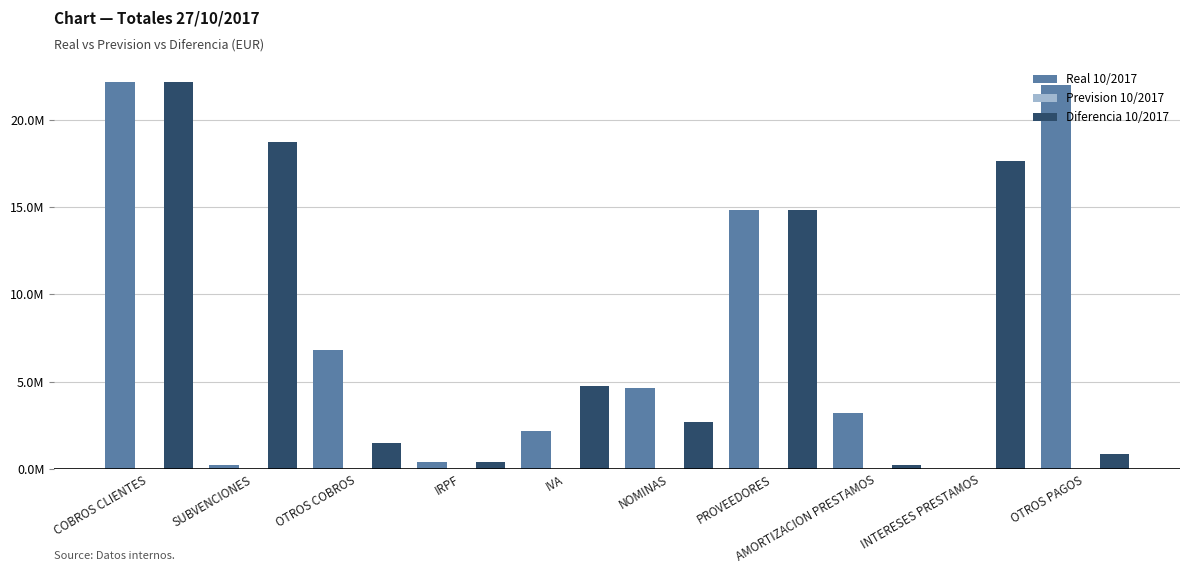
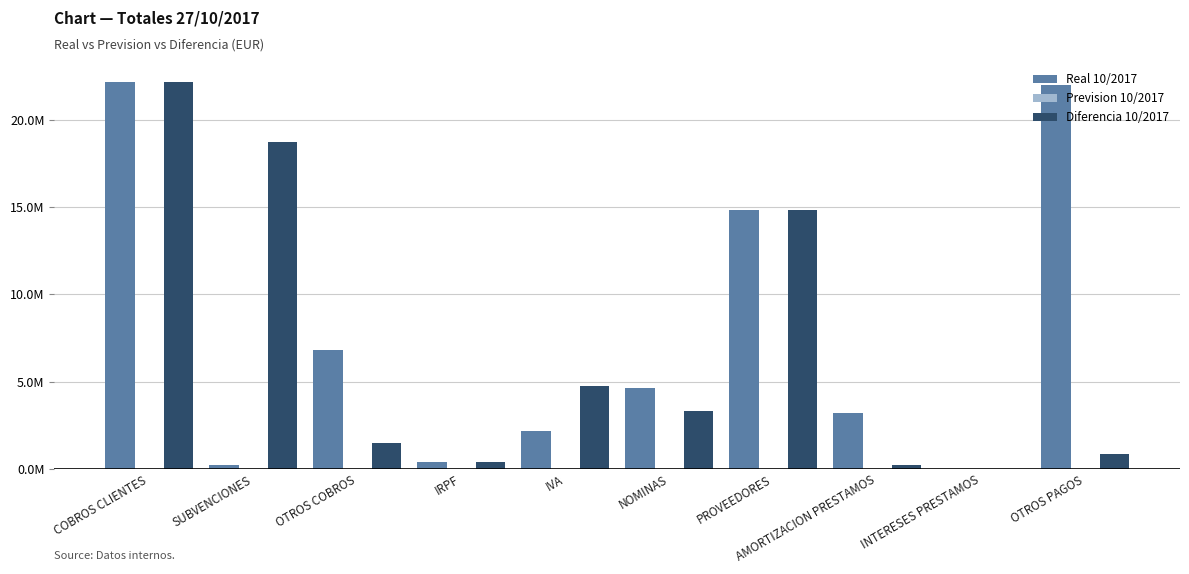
Diferencia 10/2017, NOMINAS: 2700000 -> 3300000
Diferencia 10/2017, INTERESES PRESTAMOS: 17700000 -> 0
